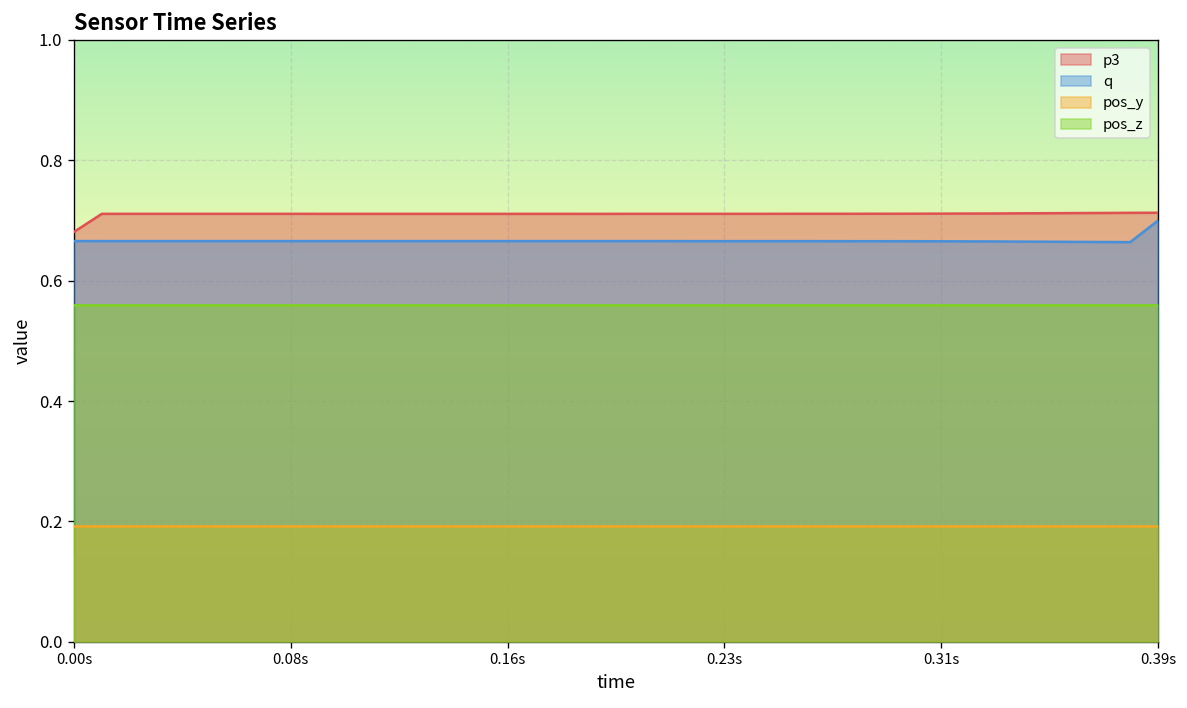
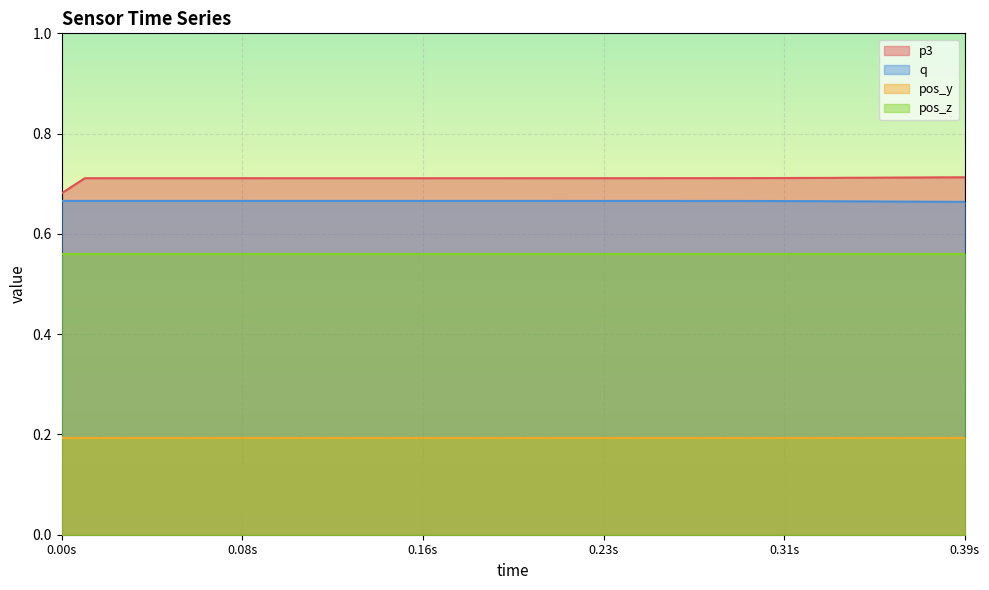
q, 0.39s: 0.70 -> 0.66
